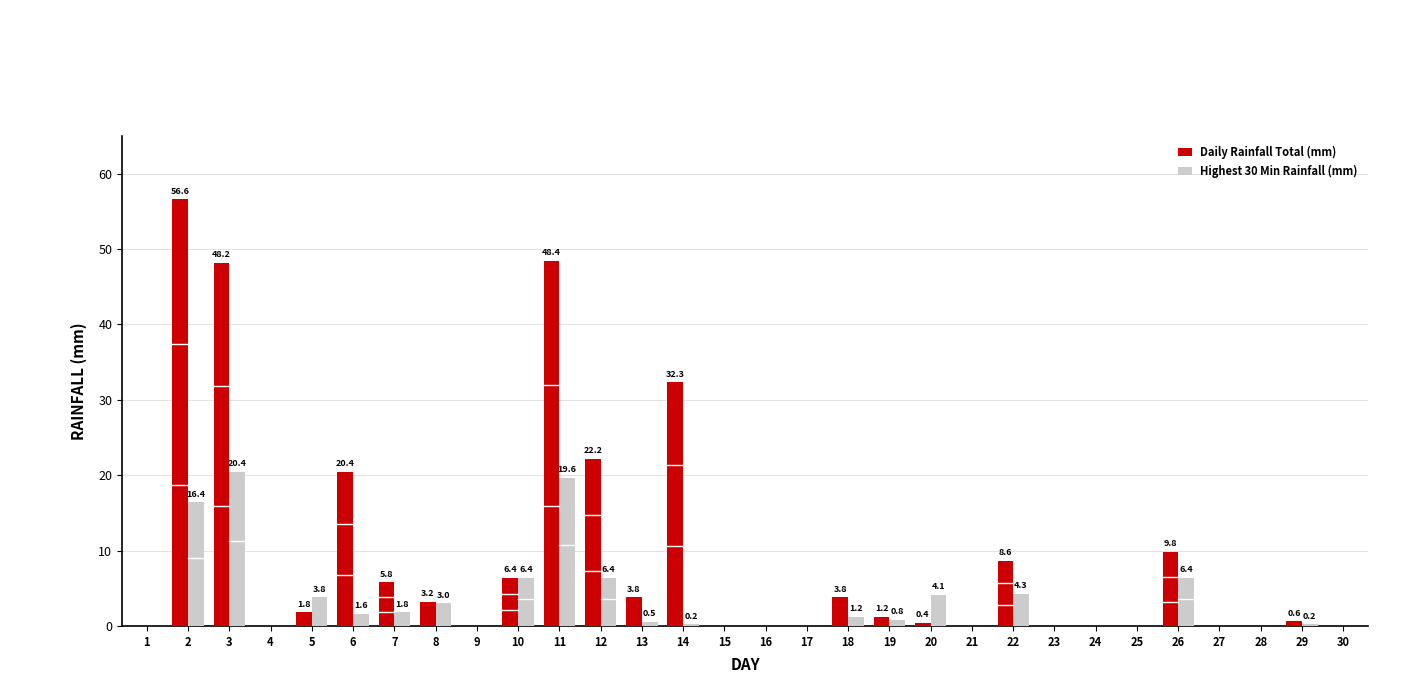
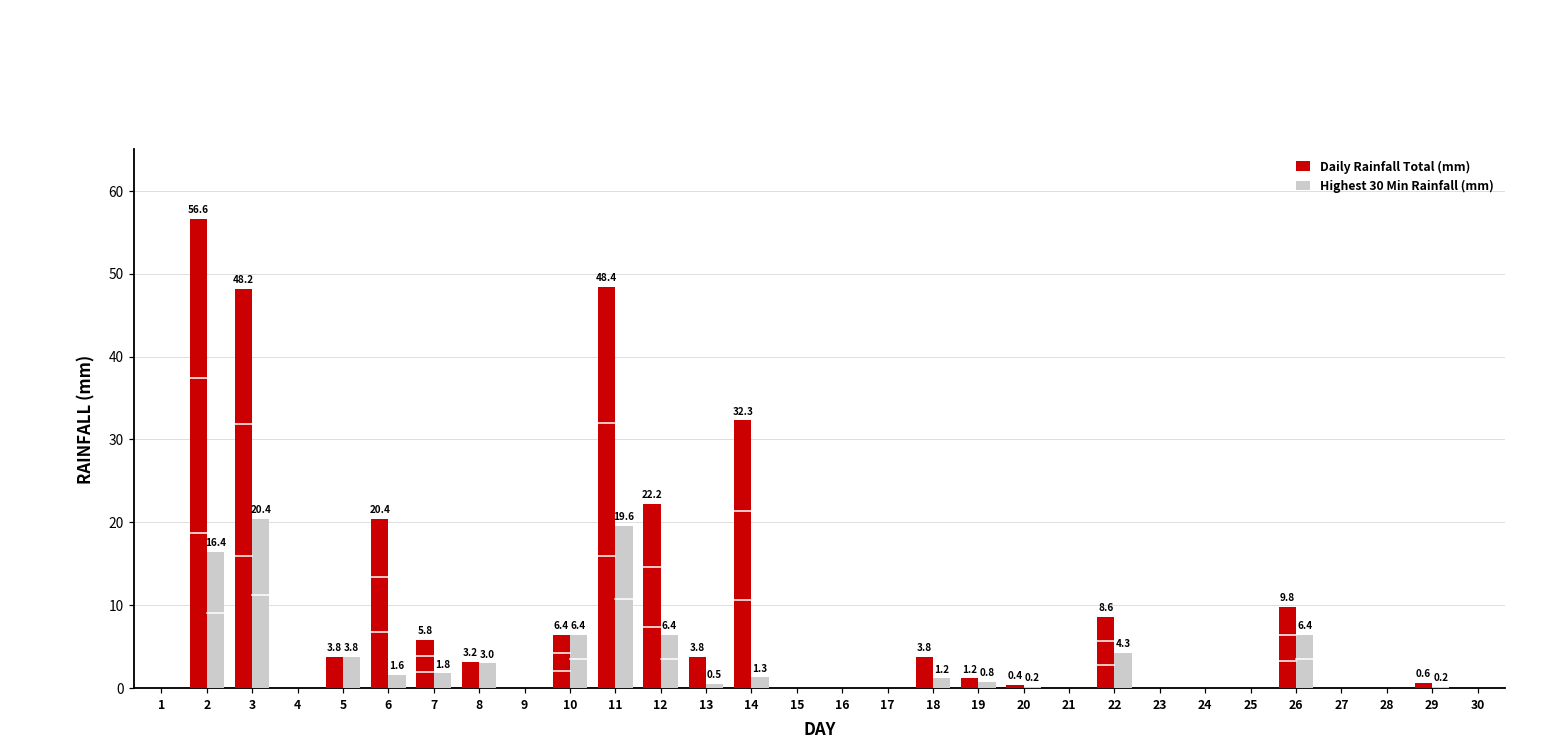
Daily Rainfall Total (mm), 5: 1.8 -> 3.8
Highest 30 Min Rainfall (mm), 14: 0.2 -> 1.3
Highest 30 Min Rainfall (mm), 20: 4.1 -> 0.2
